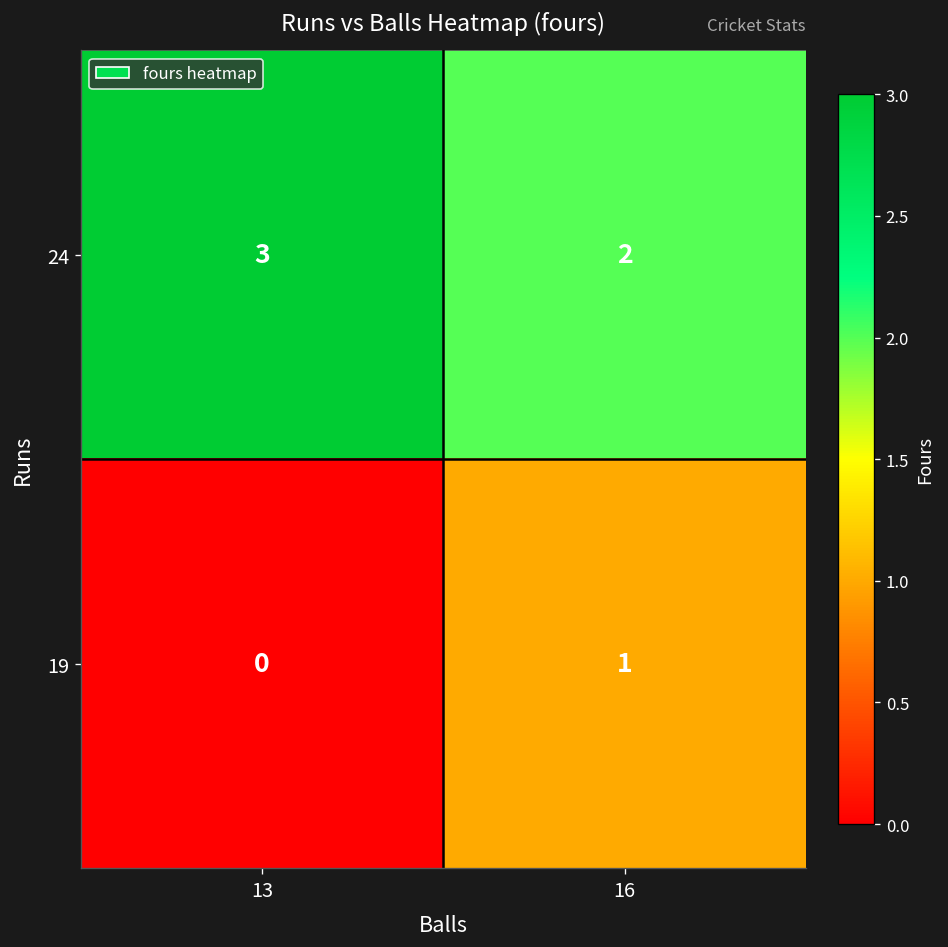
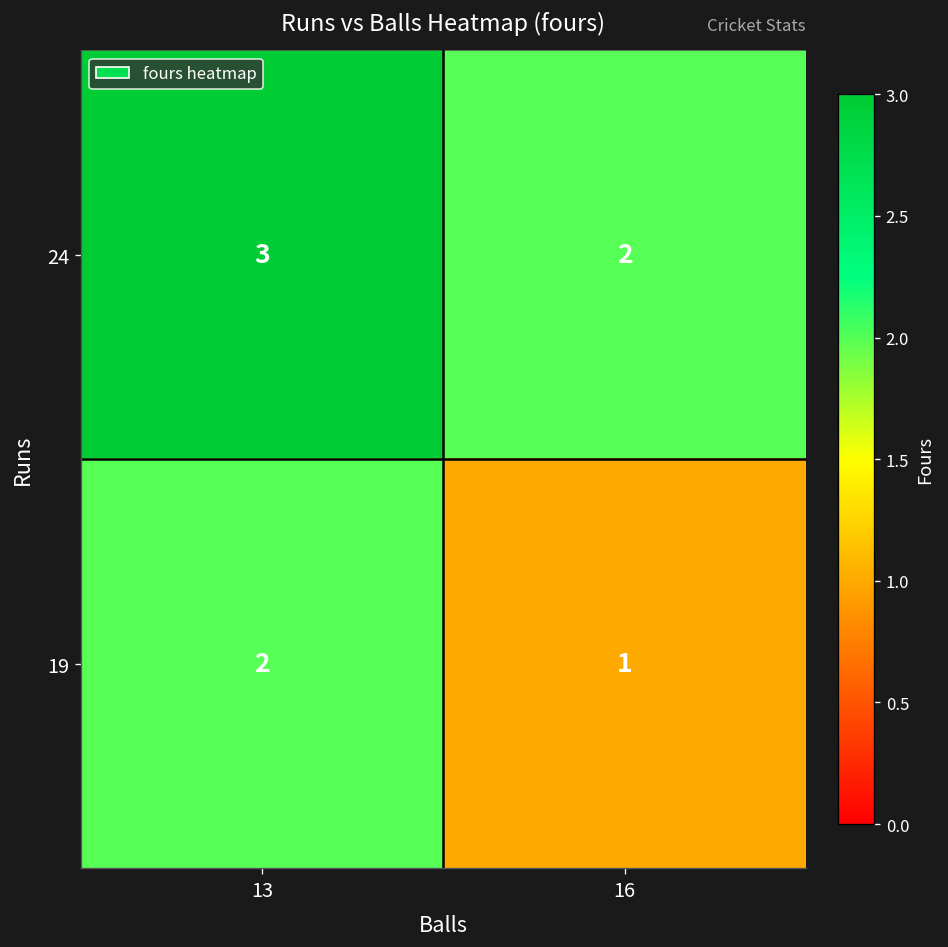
19, 13: 0 -> 2
